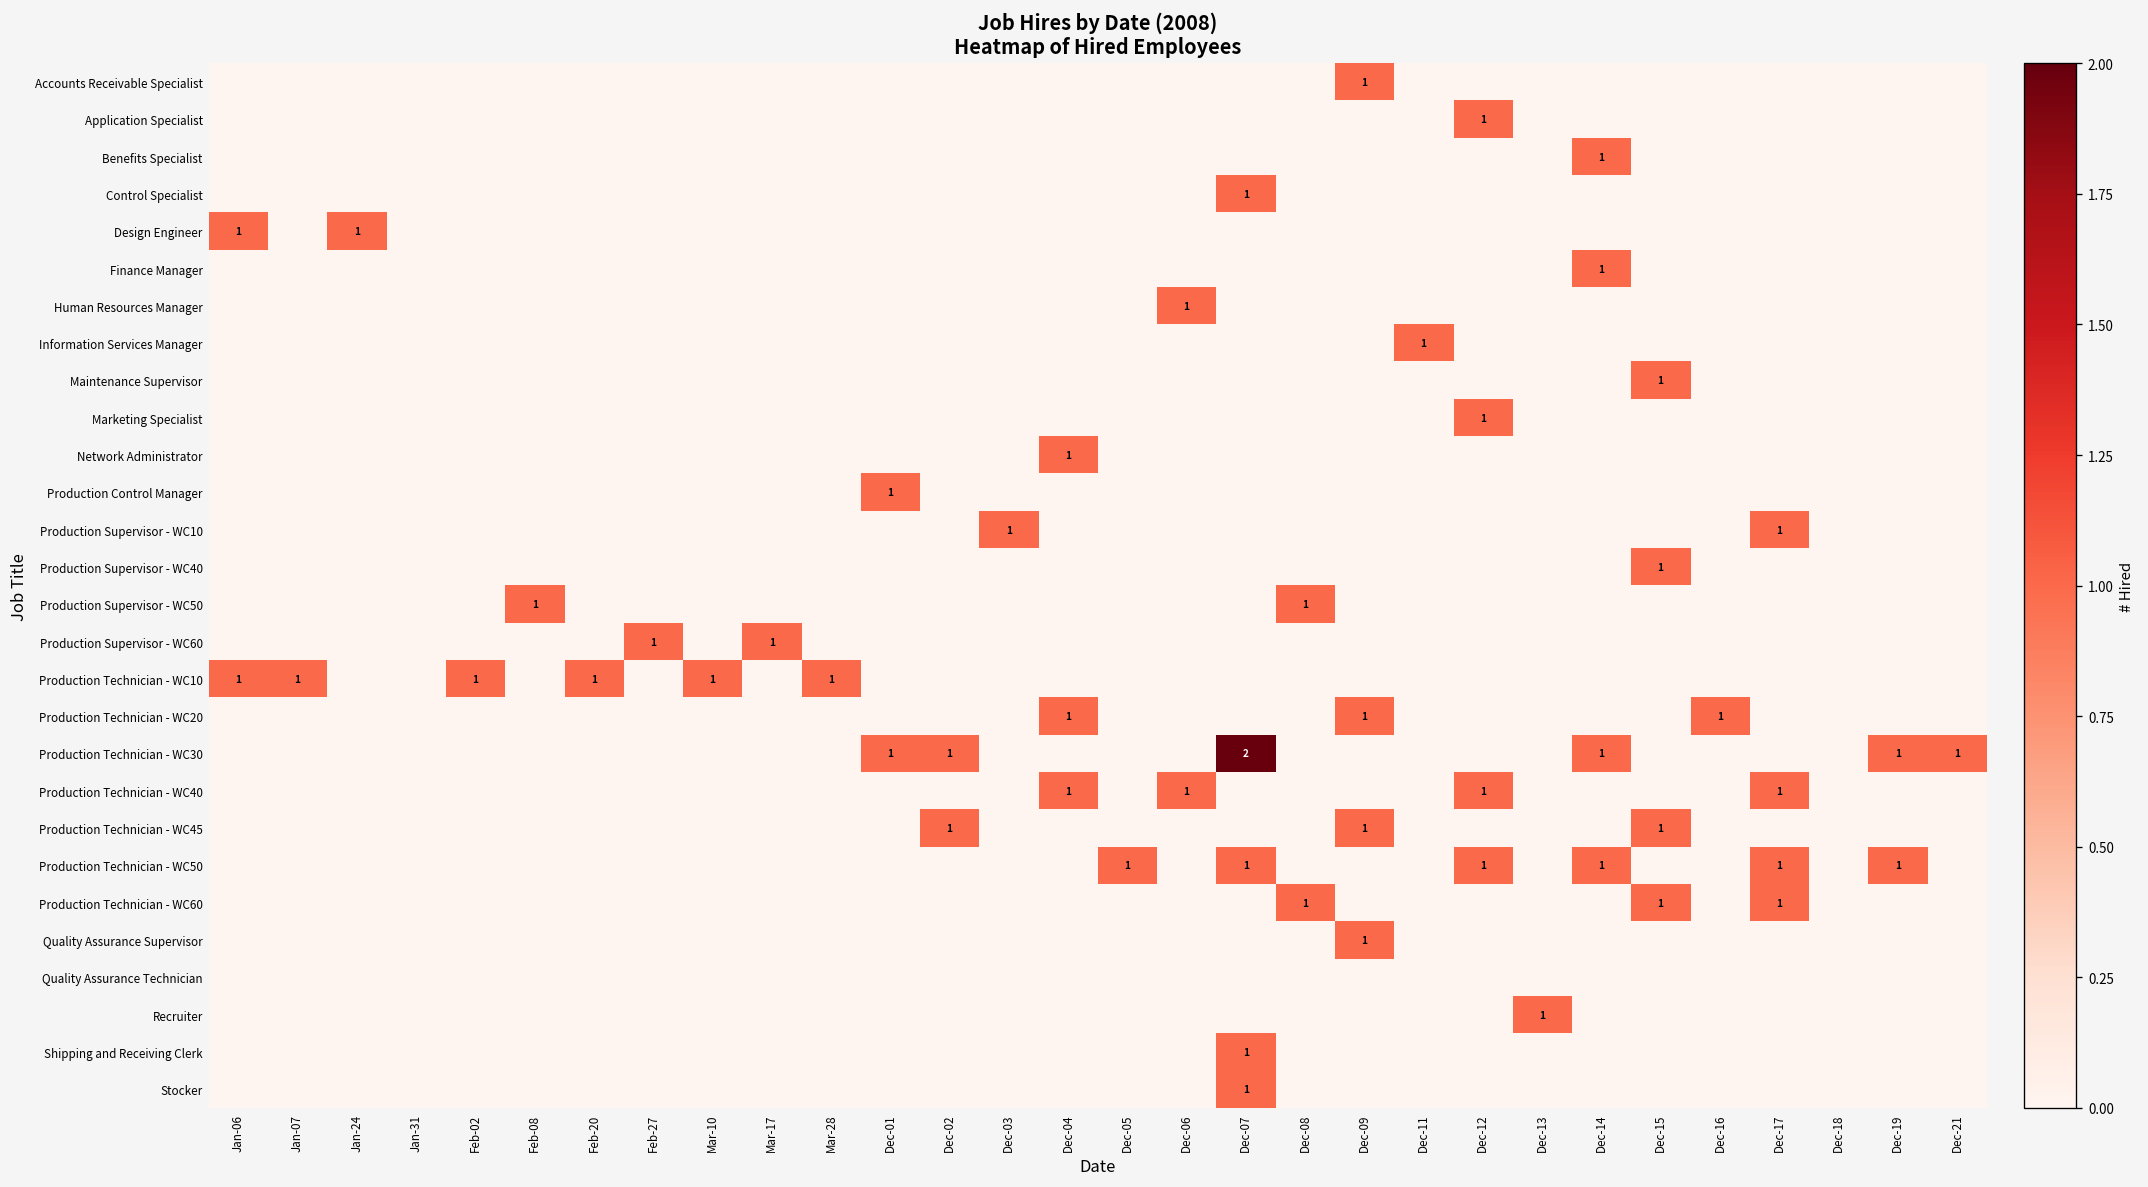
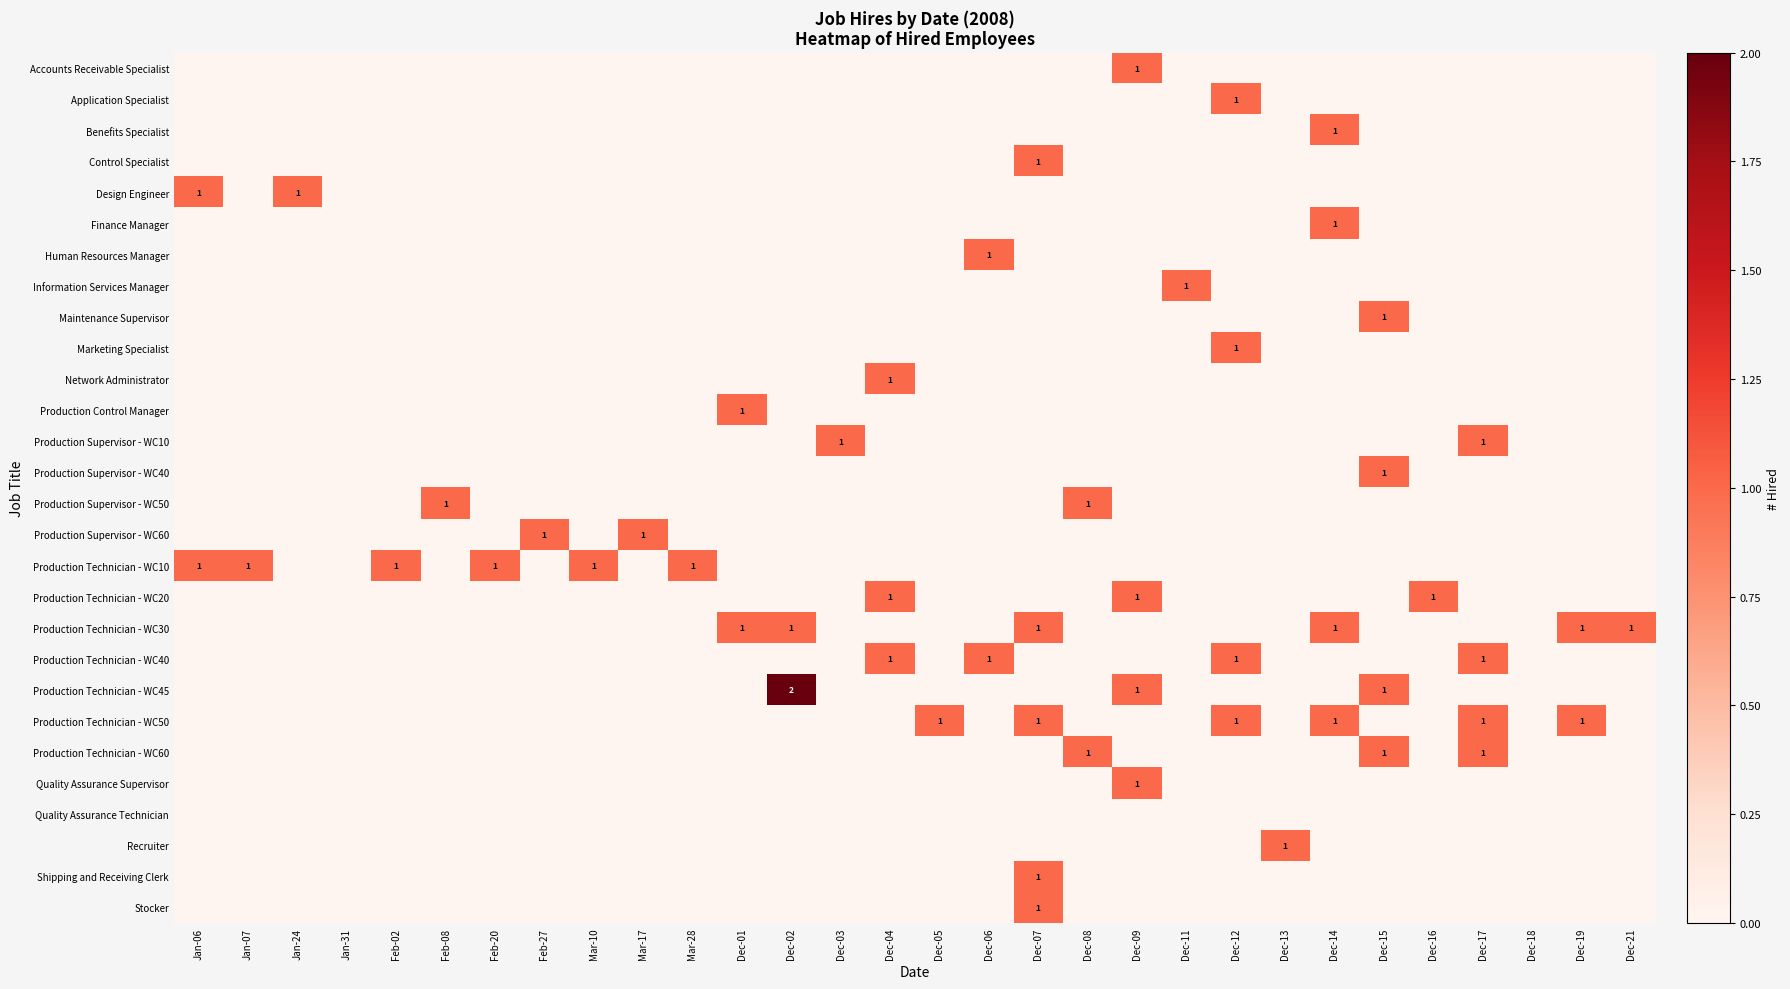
Production Technician - WC30, Dec-07: 2 -> 1
Production Technician - WC45, Dec-02: 1 -> 2
